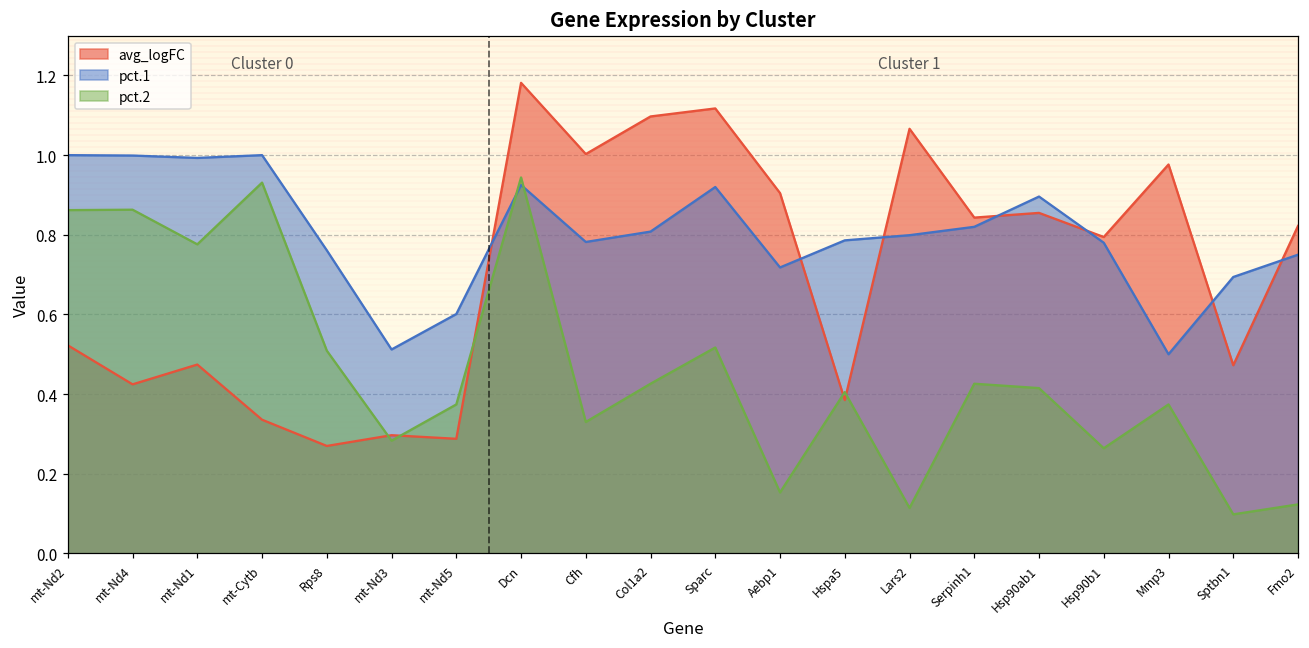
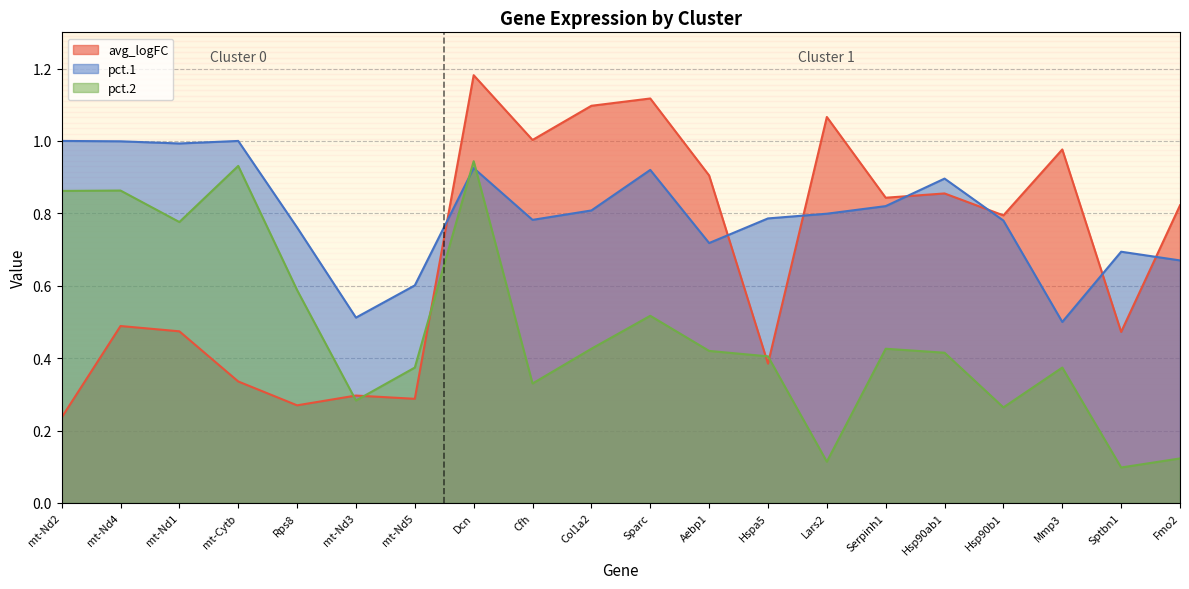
avg_logFC, mt-Nd2: 0.52 -> 0.24
avg_logFC, mt-Nd4: 0.42 -> 0.49
pct.2, Rps8: 0.51 -> 0.59
pct.2, Aebp1: 0.15 -> 0.42
pct.1, Fmo2: 0.75 -> 0.67
